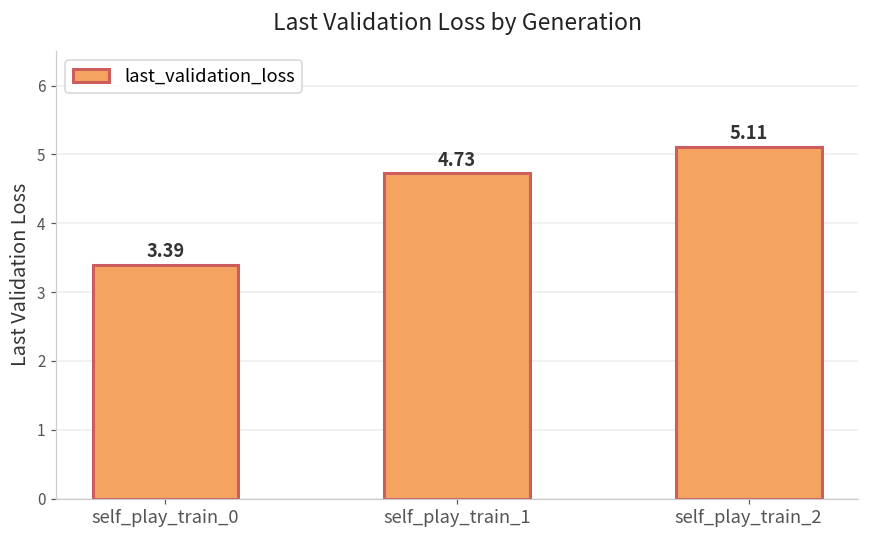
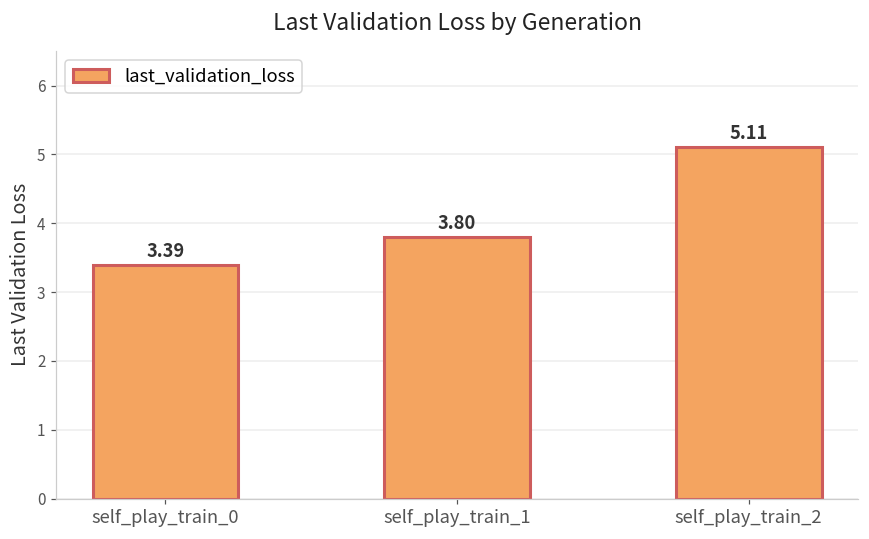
self_play_train_1: 4.73 -> 3.80
